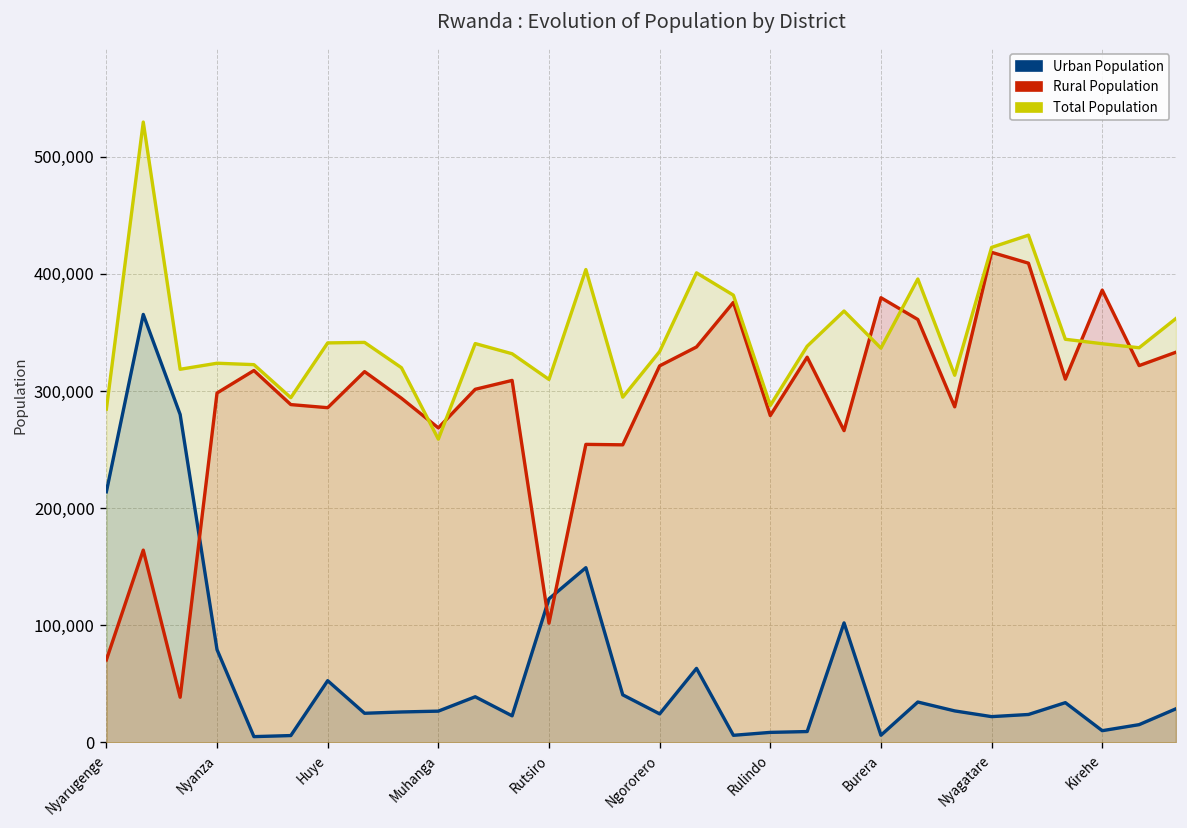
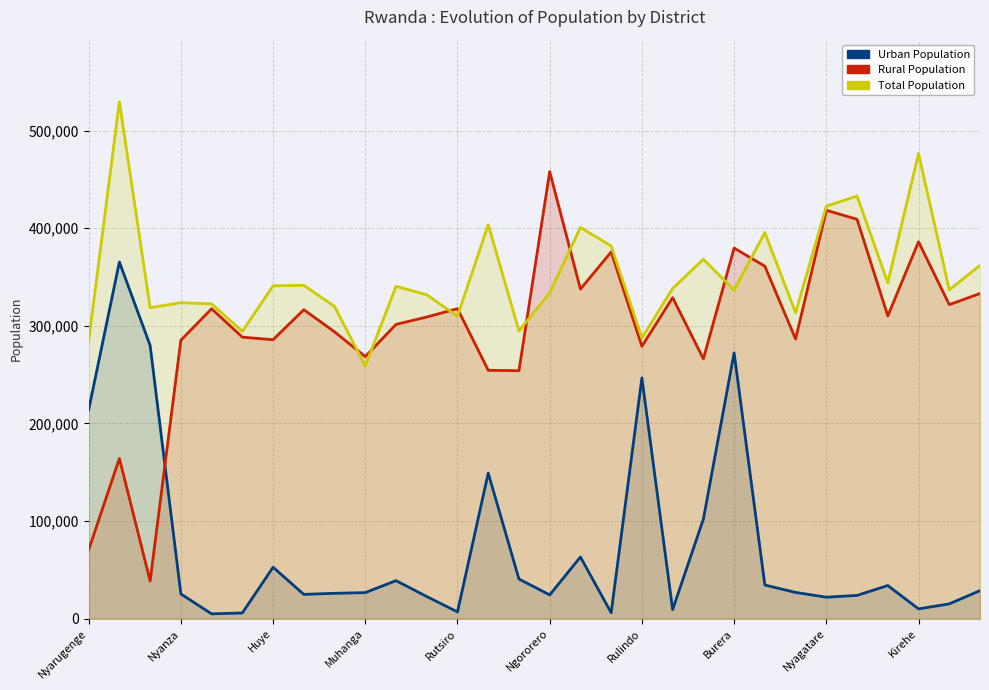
Urban Population, Nyanza: 80,000 -> 30,000
Rural Population, Nyanza: 300,000 -> 290,000
Urban Population, Rutsiro: 120,000 -> 10,000
Rural Population, Rutsiro: 100,000 -> 320,000
Rural Population, Ngororero: 320,000 -> 460,000
Urban Population, Rulindo: 10,000 -> 250,000
Urban Population, Burera: 10,000 -> 270,000
Total Population, Kirehe: 340,000 -> 480,000
